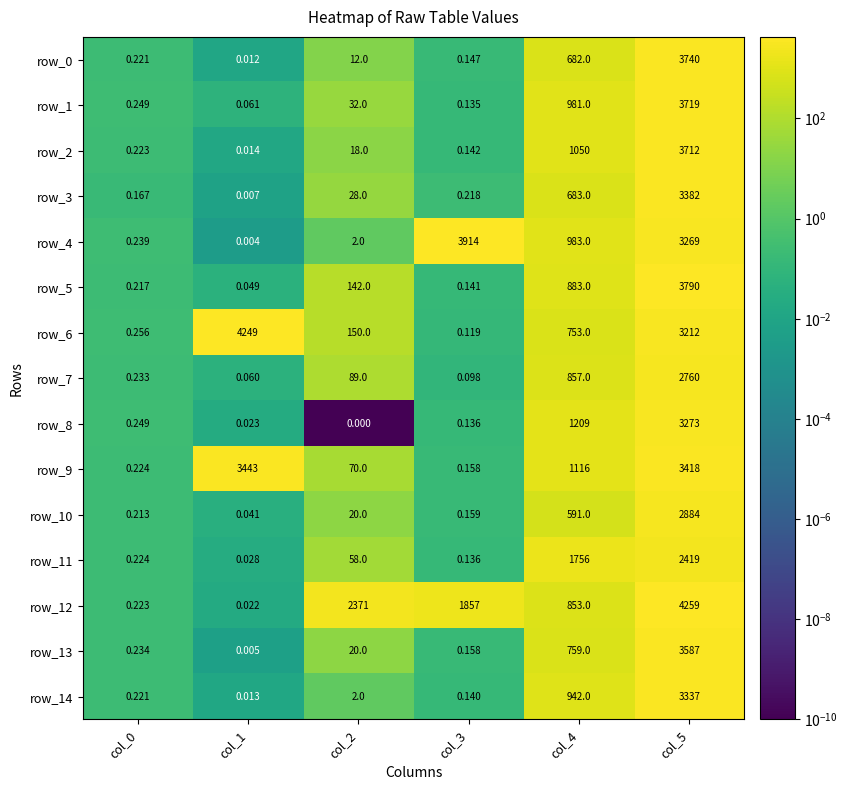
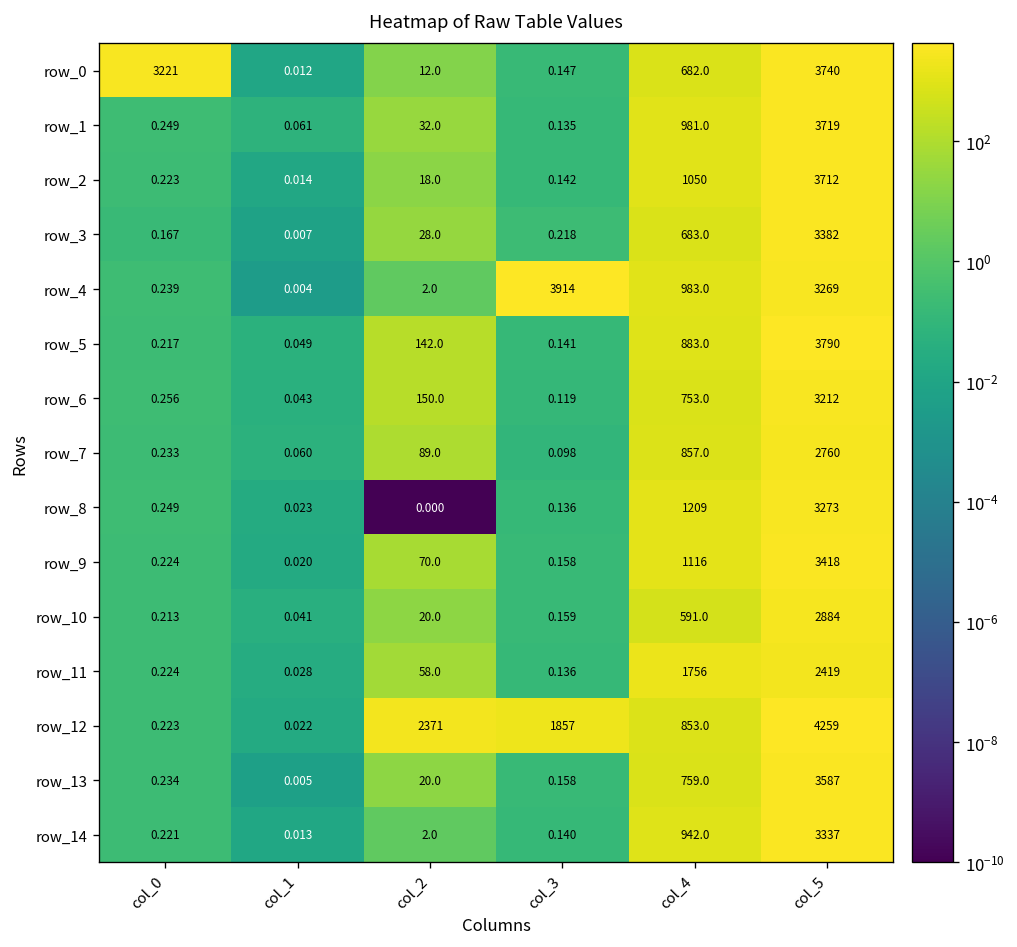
row_0, col_0: 0.221 -> 3221
row_6, col_1: 4249 -> 0.043
row_9, col_1: 3443 -> 0.020
